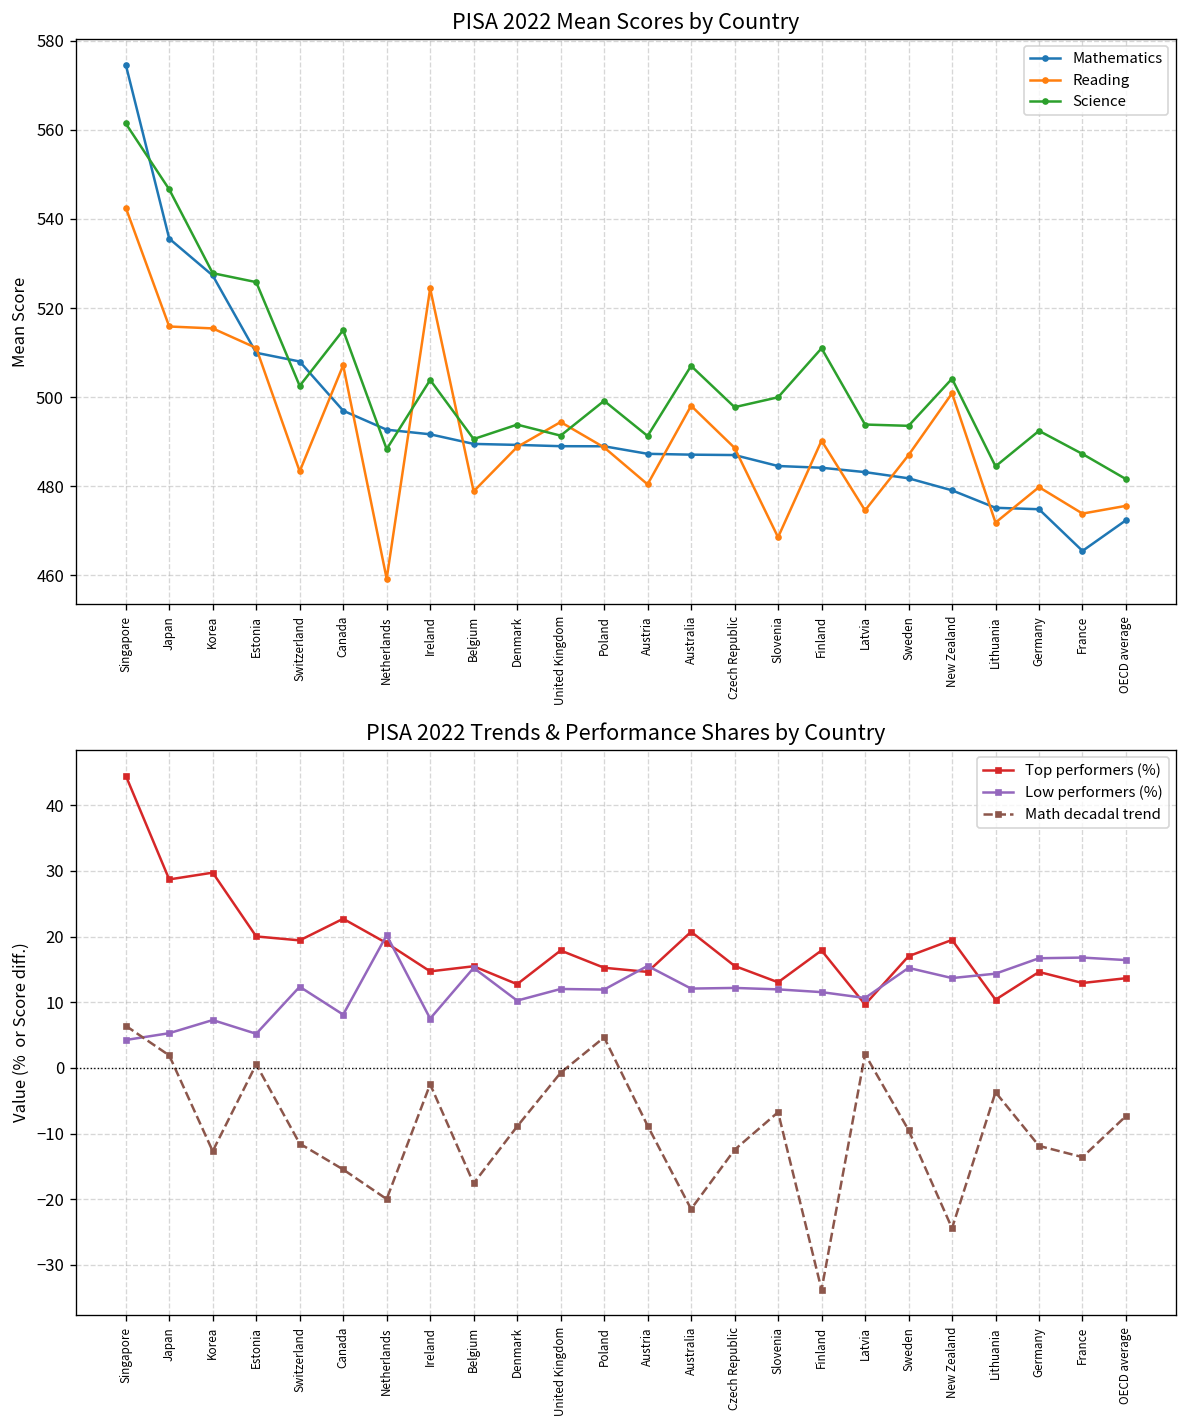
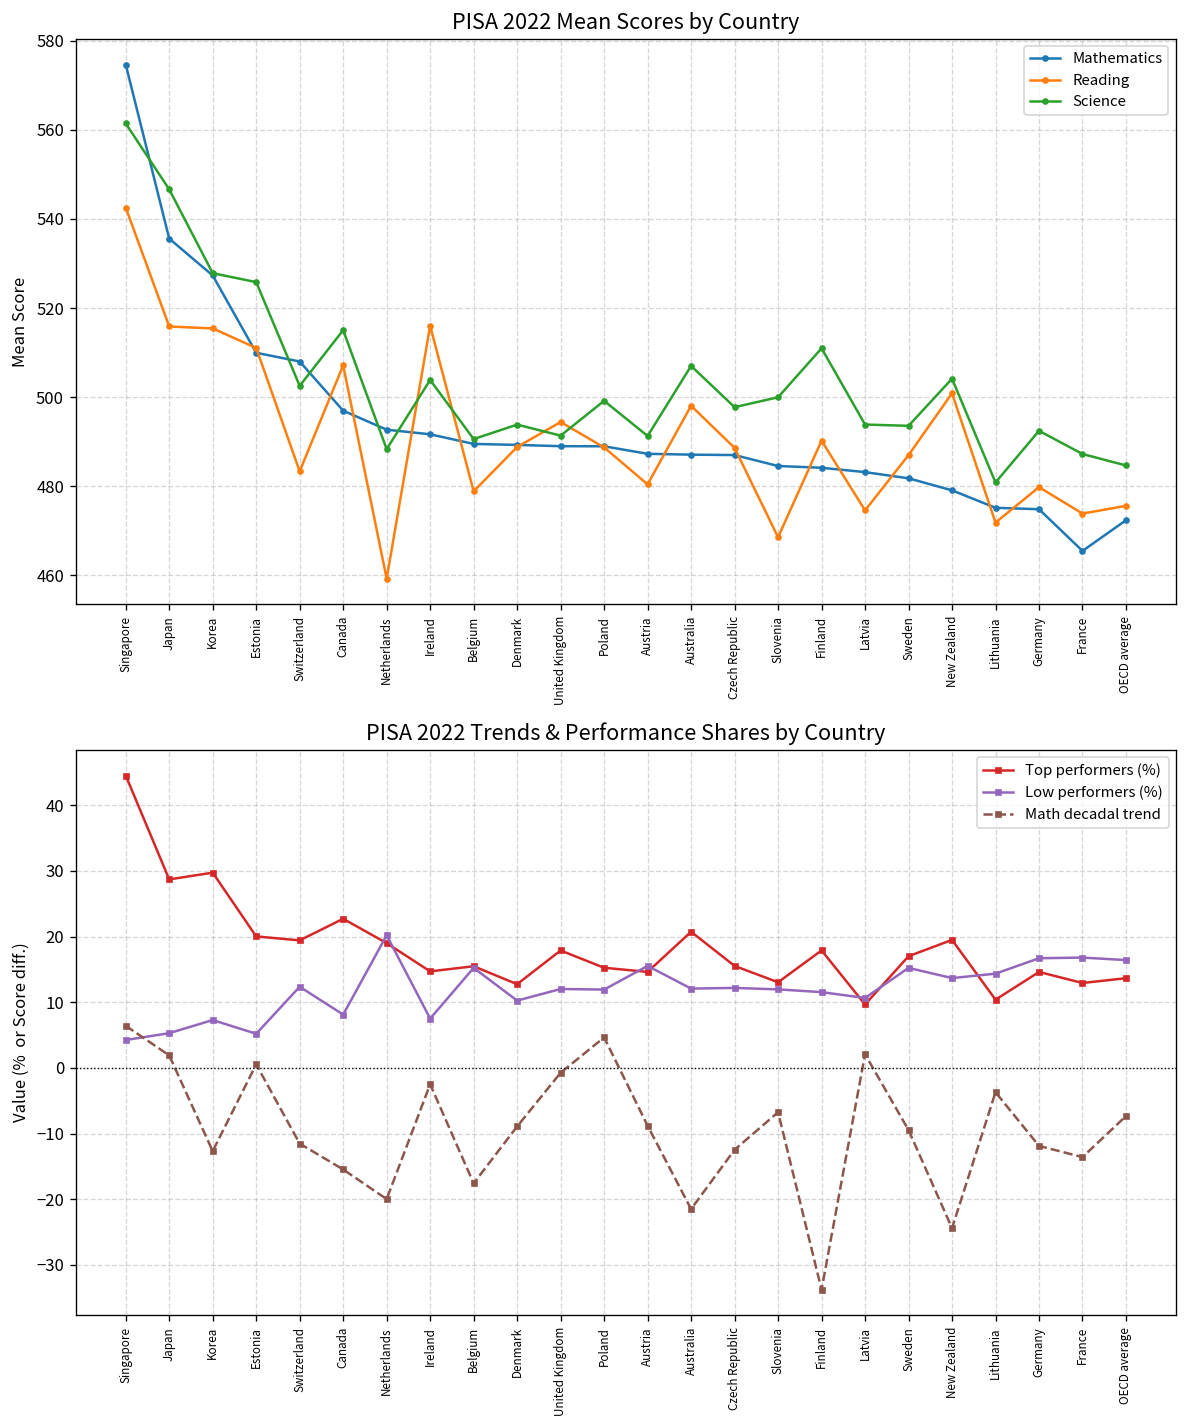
PISA 2022 Mean Scores by Country, Reading, Ireland: 524 -> 516
PISA 2022 Mean Scores by Country, Science, Lithuania: 484 -> 481
PISA 2022 Mean Scores by Country, Science, OECD average: 482 -> 485
